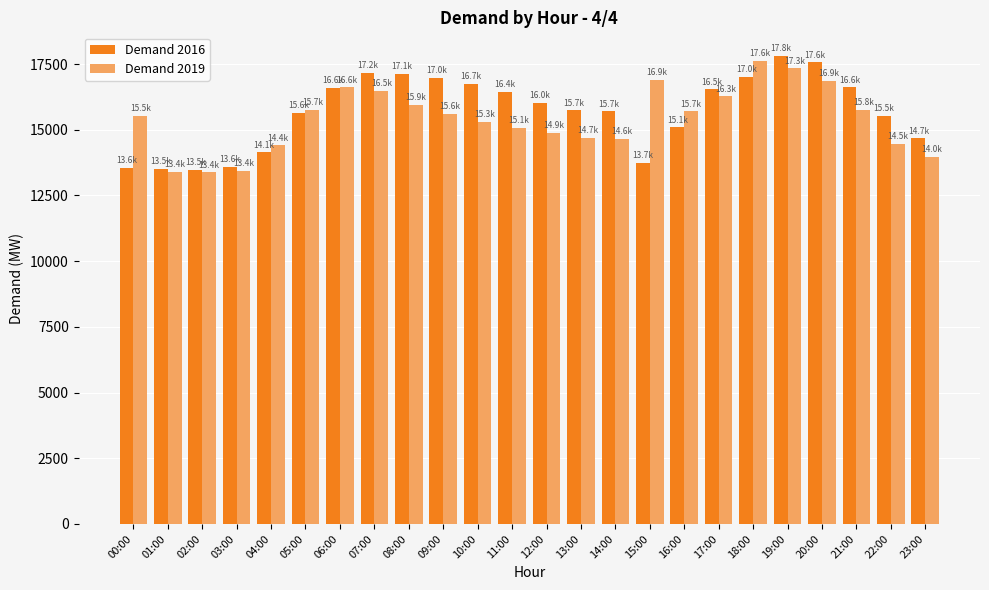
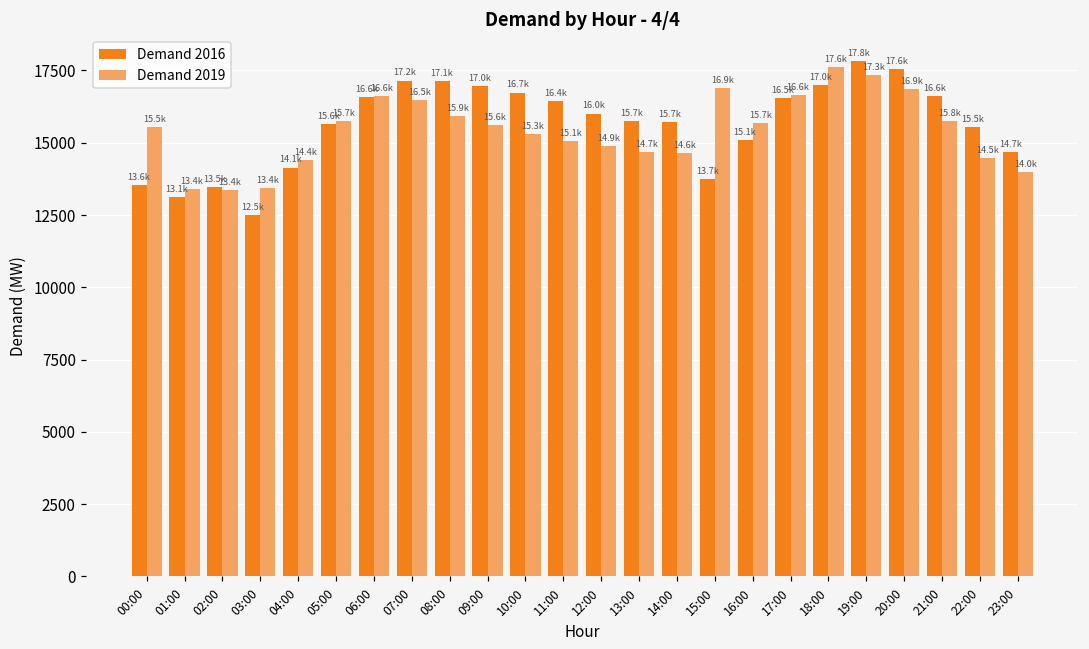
Demand 2016, 01:00: 13.5k -> 13.1k
Demand 2016, 03:00: 13.6k -> 12.5k
Demand 2019, 17:00: 16.3k -> 16.6k
